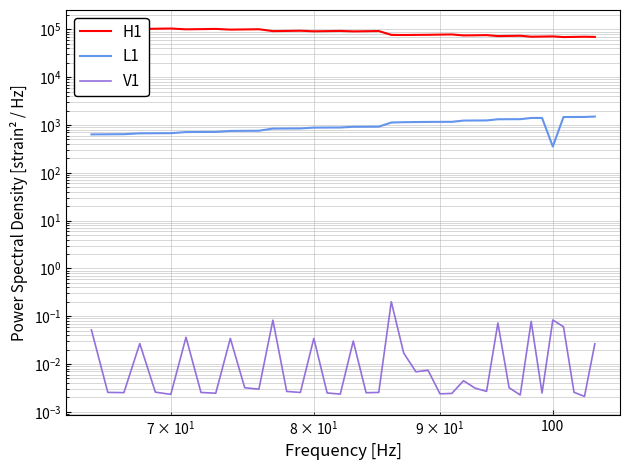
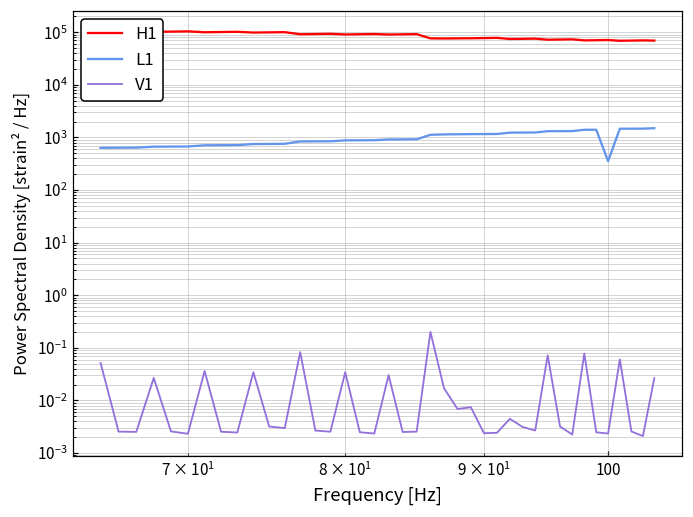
V1, 100: 0.08 -> 0.002
